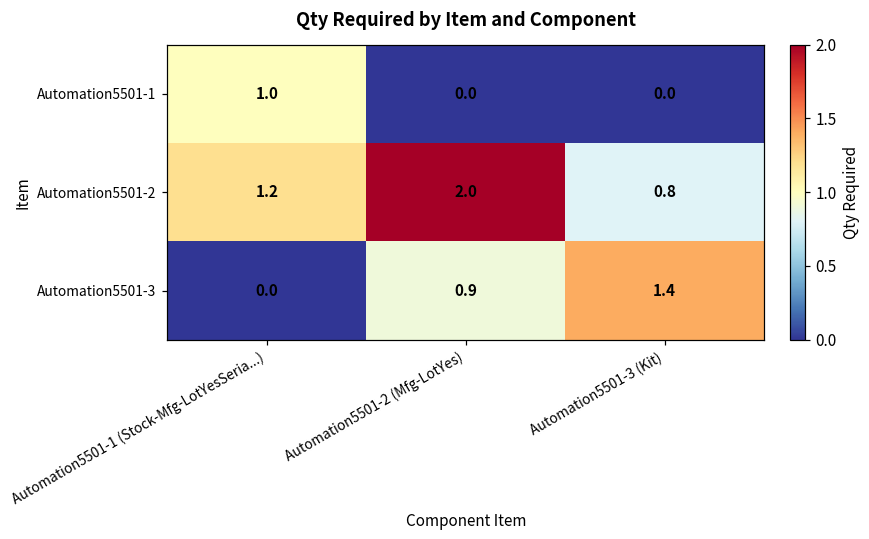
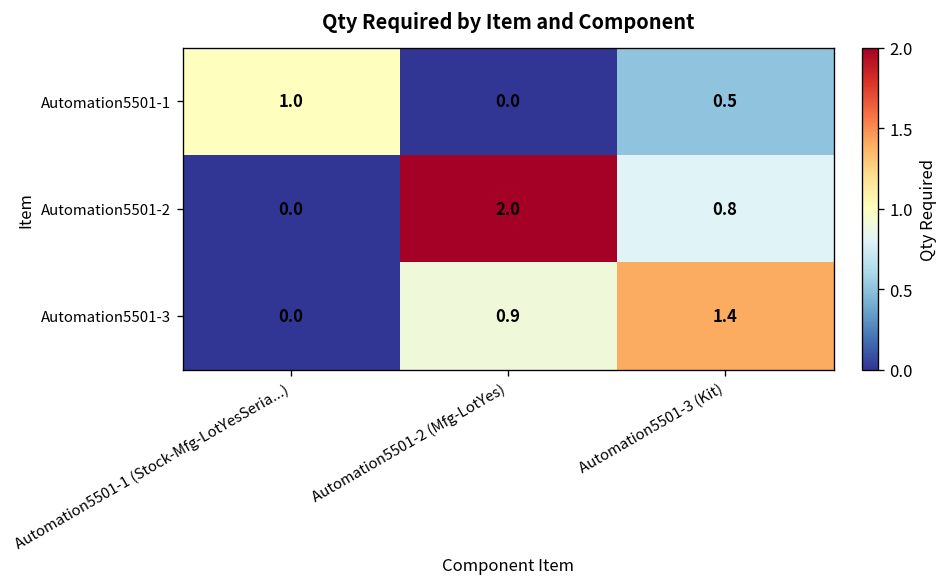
Automation5501-1, Automation5501-3 (Kit): 0.0 -> 0.5
Automation5501-2, Automation5501-1 (Stock-Mfg-LotYesSeria...): 1.2 -> 0.0
